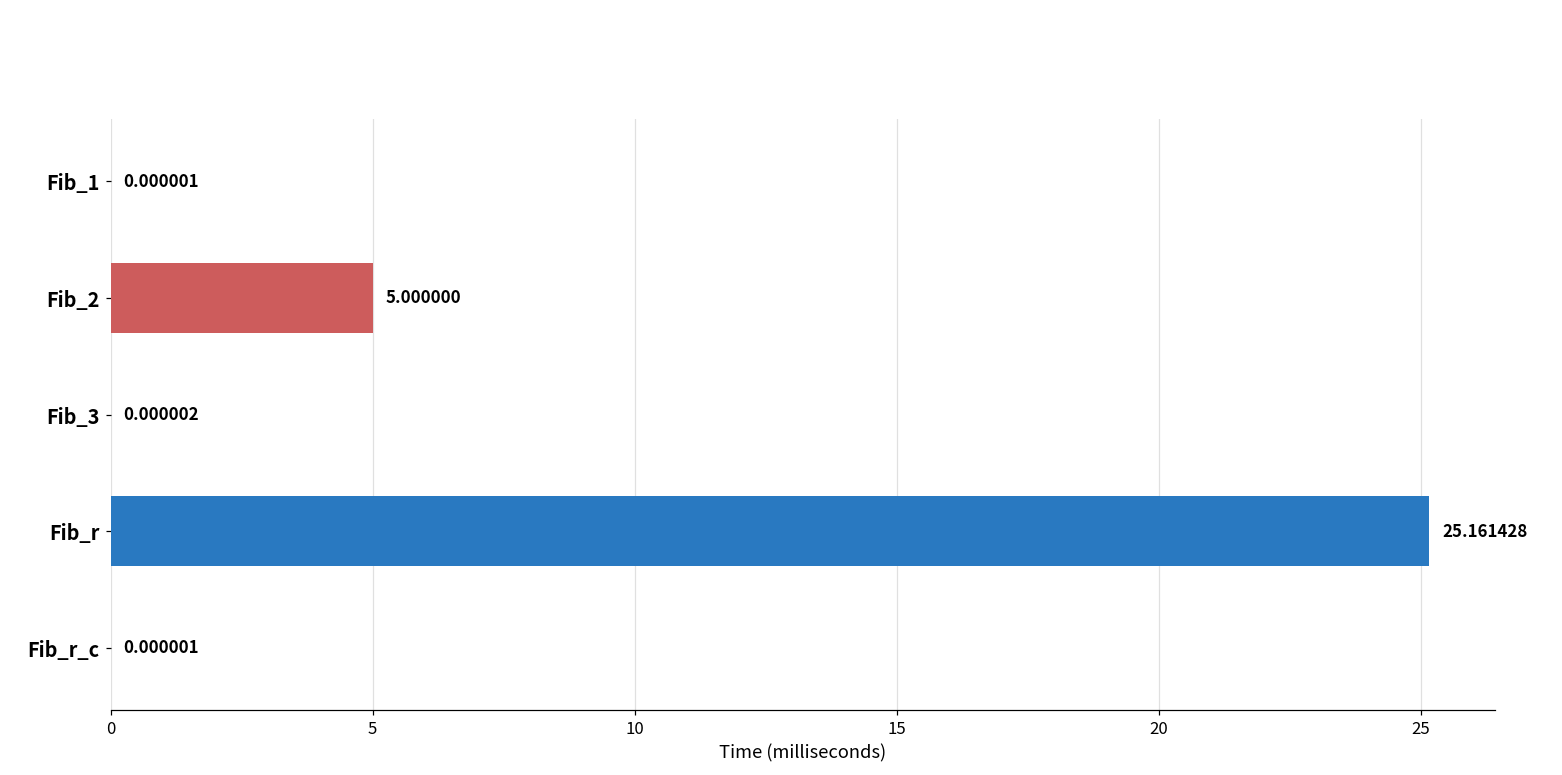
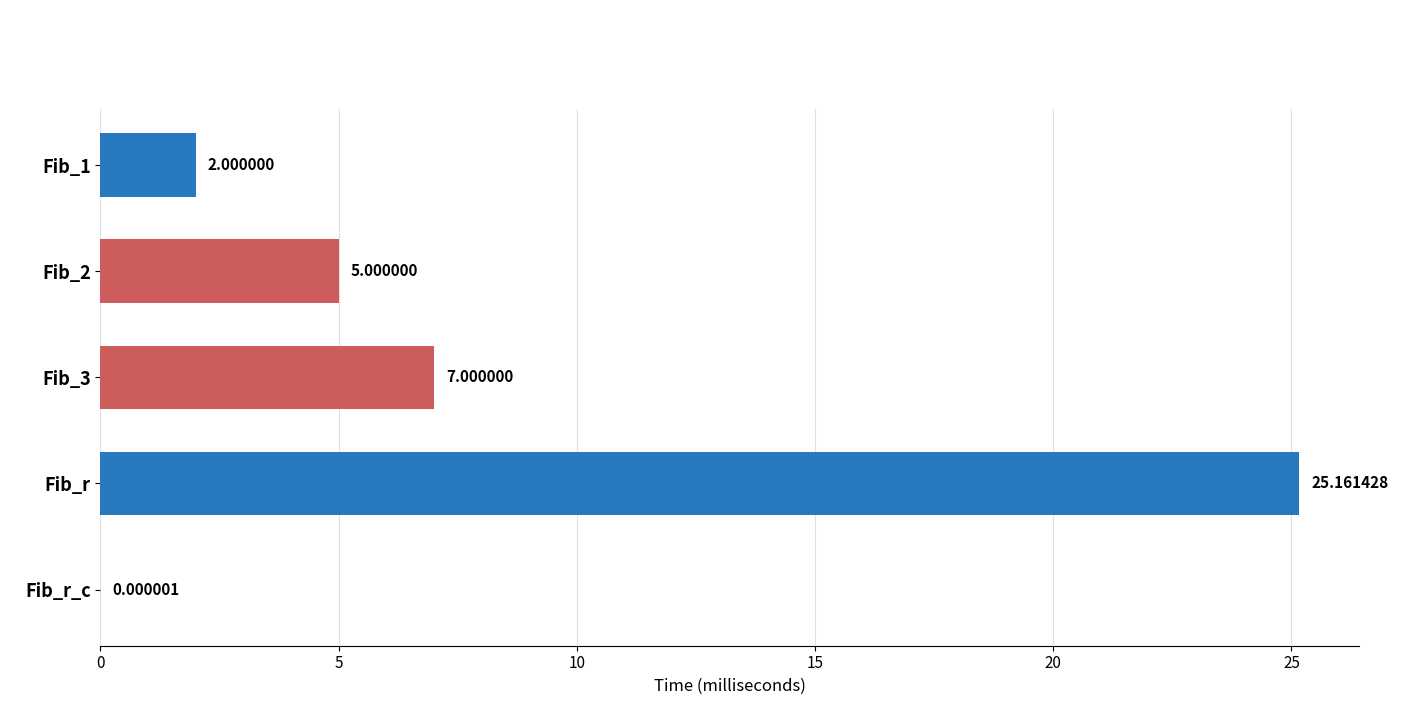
Fib_1: 0.000001 -> 2.000000
Fib_3: 0.000002 -> 7.000000
